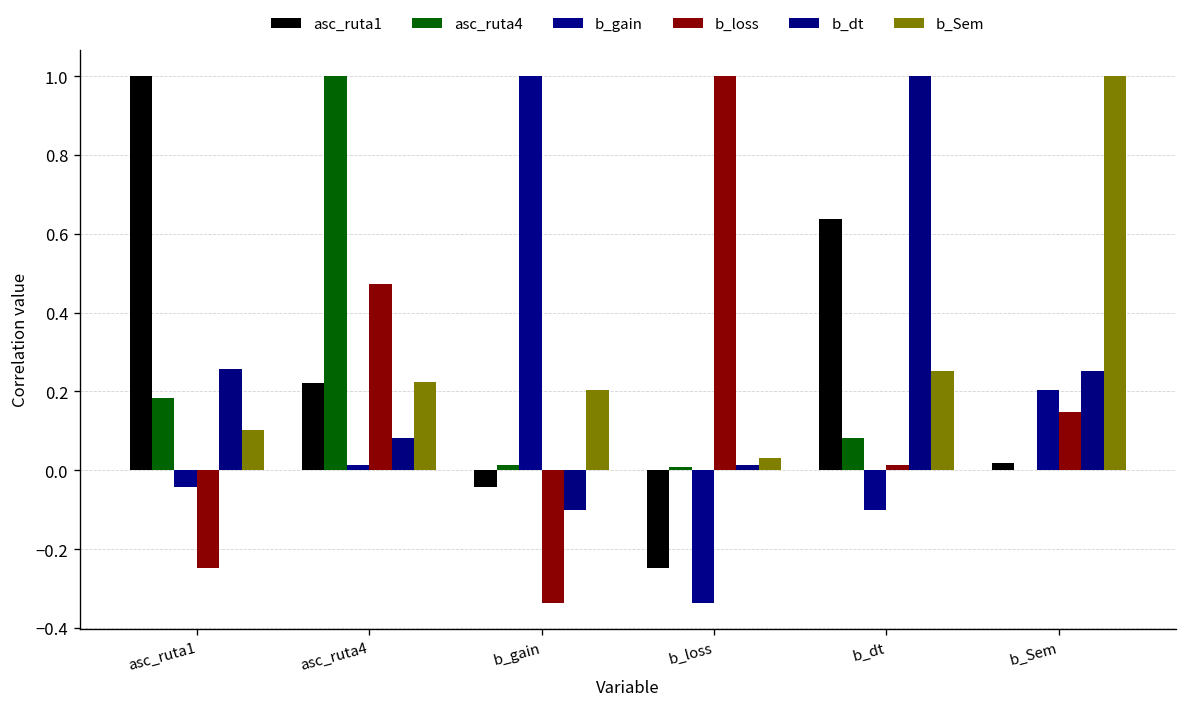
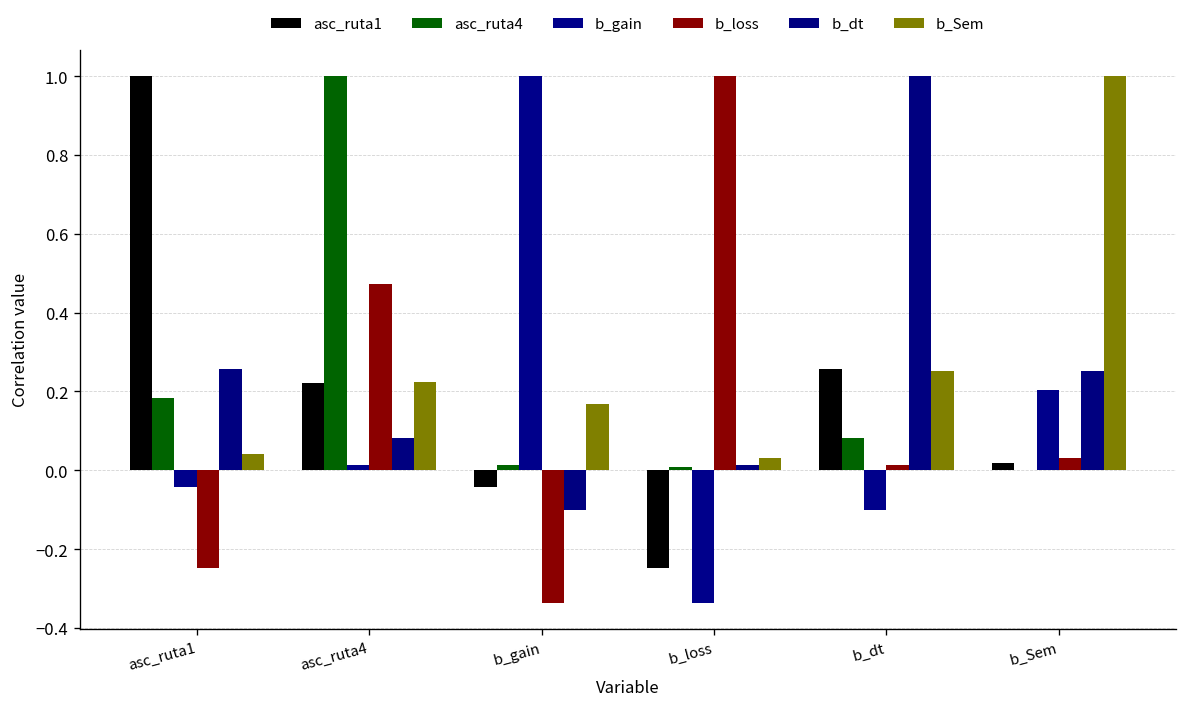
b_Sem, asc_ruta1: 0.10 -> 0.04
b_Sem, b_gain: 0.20 -> 0.17
asc_ruta1, b_dt: 0.64 -> 0.26
b_loss, b_Sem: 0.15 -> 0.03
